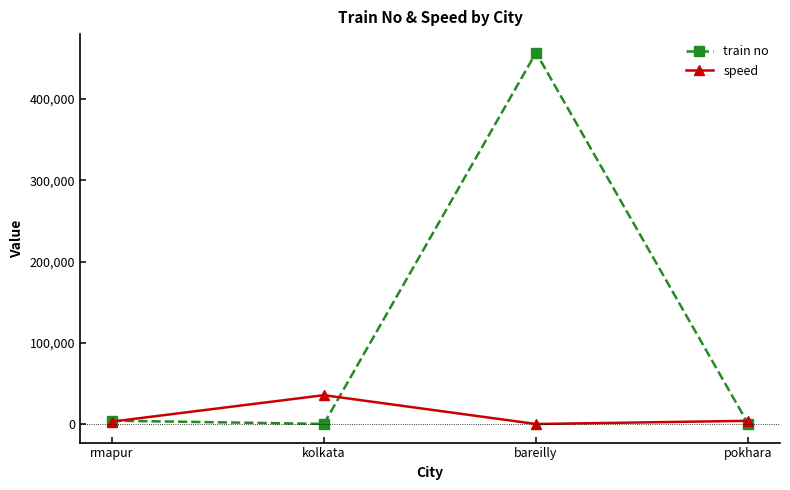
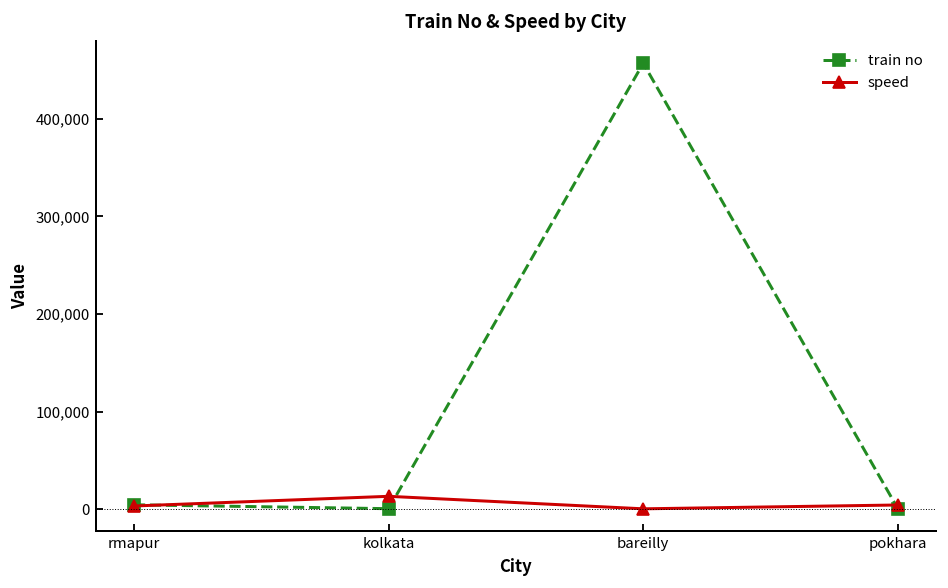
speed, kolkata: 40,000 -> 10,000
